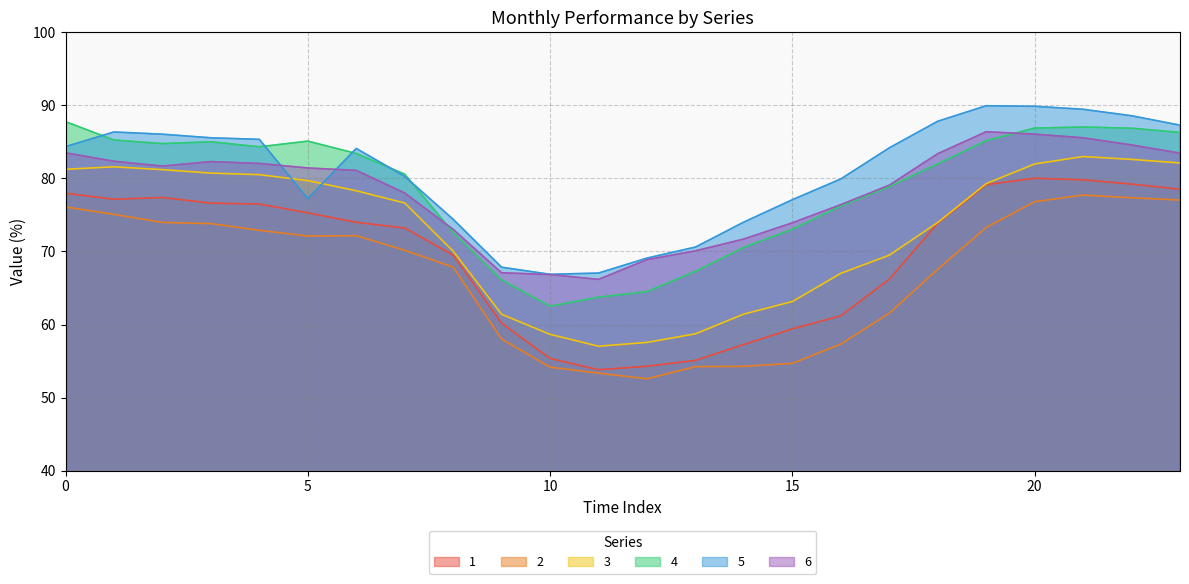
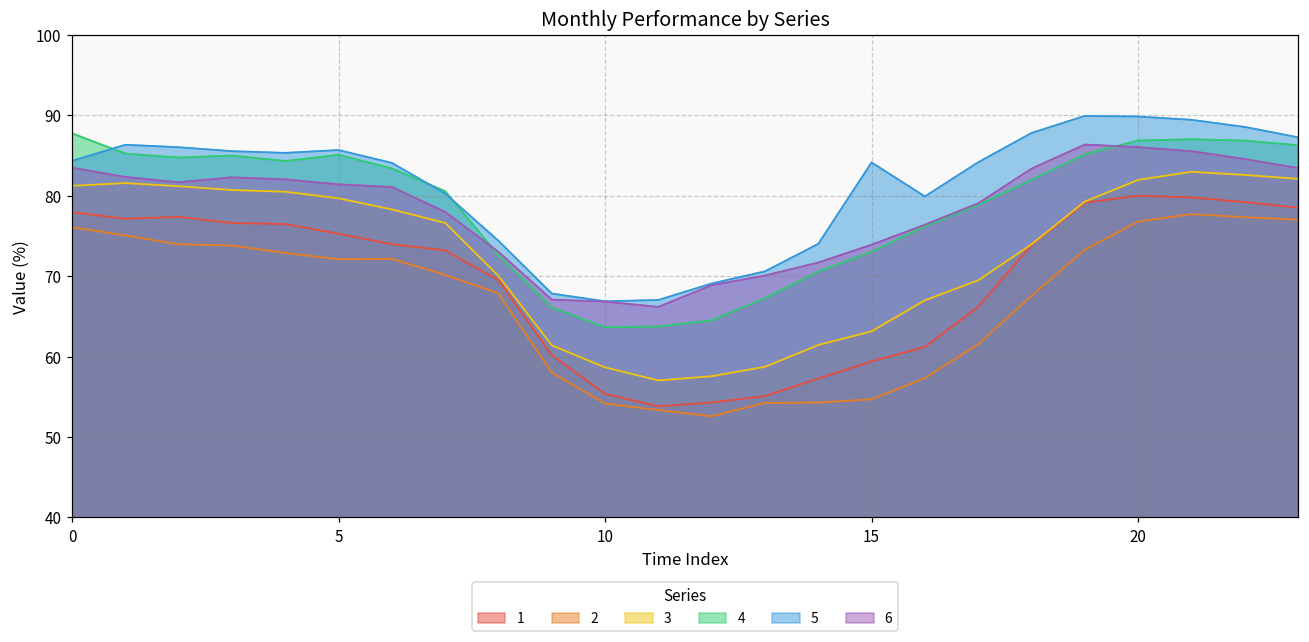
5, 5: 77 -> 86
4, 10: 62 -> 64
5, 15: 77 -> 84
